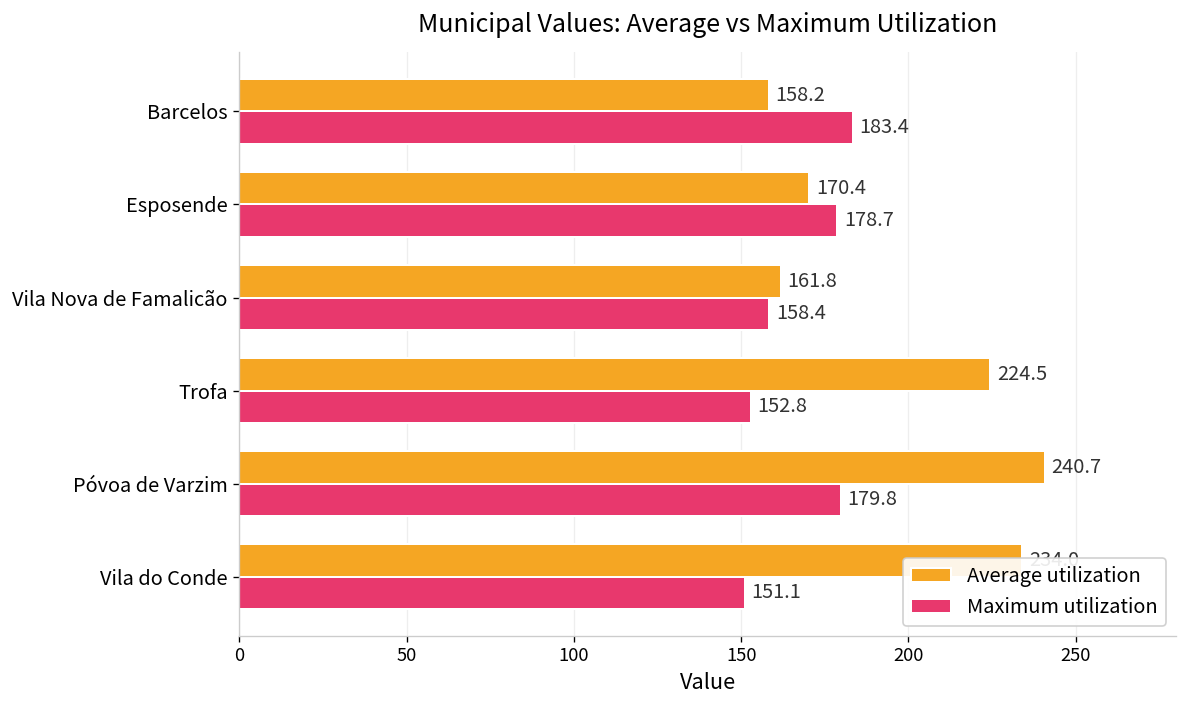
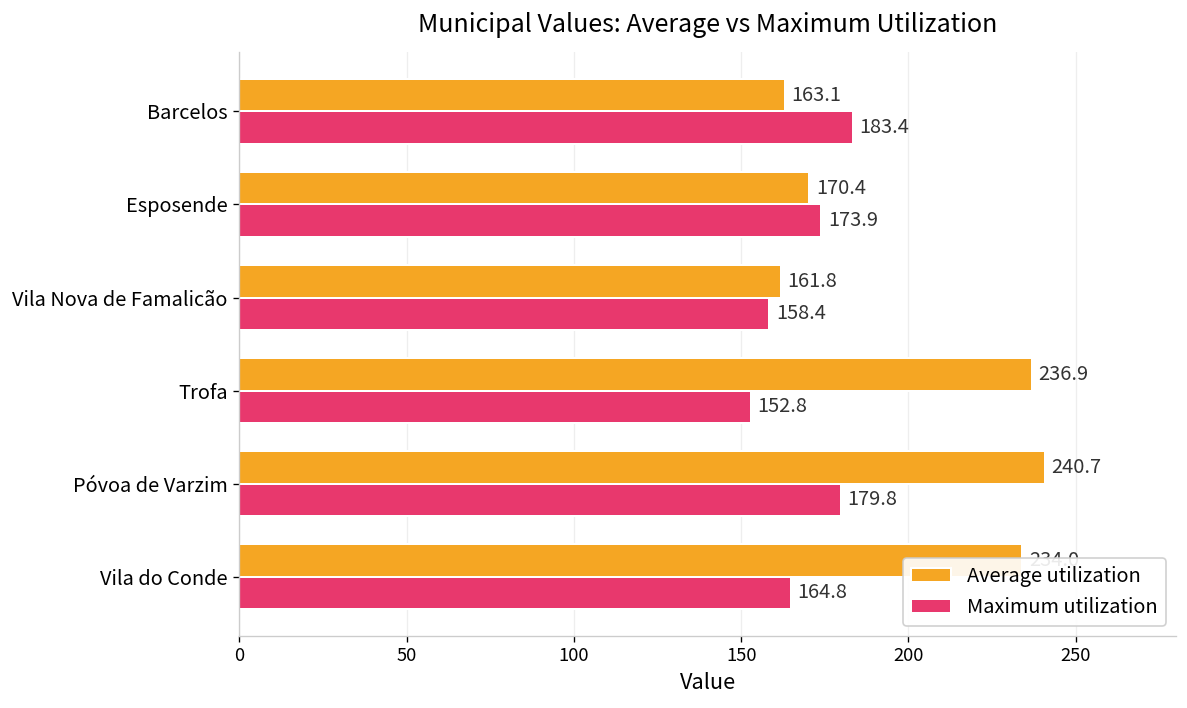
Average utilization, Barcelos: 158.2 -> 163.1
Maximum utilization, Esposende: 178.7 -> 173.9
Average utilization, Trofa: 224.5 -> 236.9
Maximum utilization, Vila do Conde: 151.1 -> 164.8
